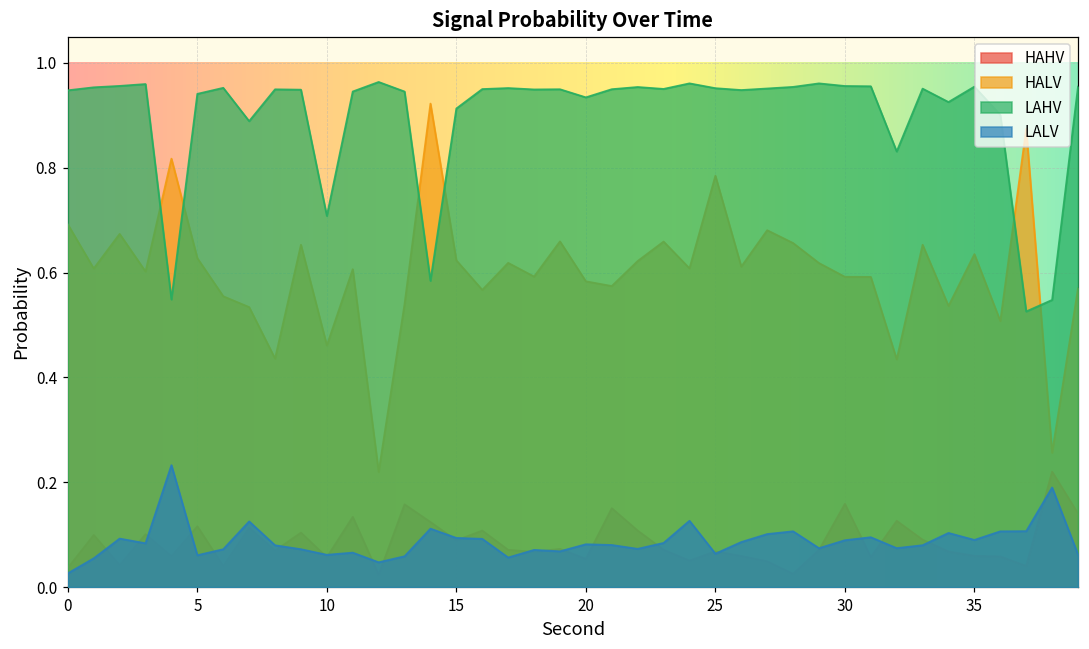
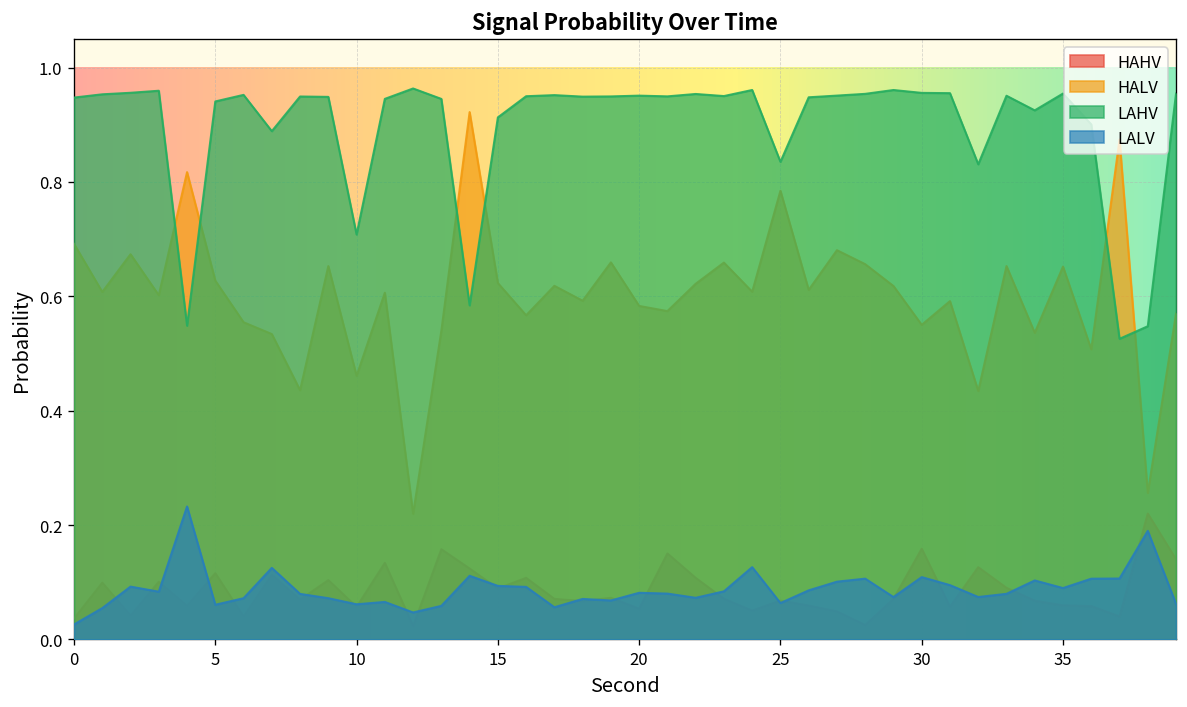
LAHV, 20: 0.93 -> 0.95
LAHV, 25: 0.95 -> 0.84
HALV, 30: 0.59 -> 0.55
LALV, 30: 0.09 -> 0.11
HALV, 35: 0.64 -> 0.65
